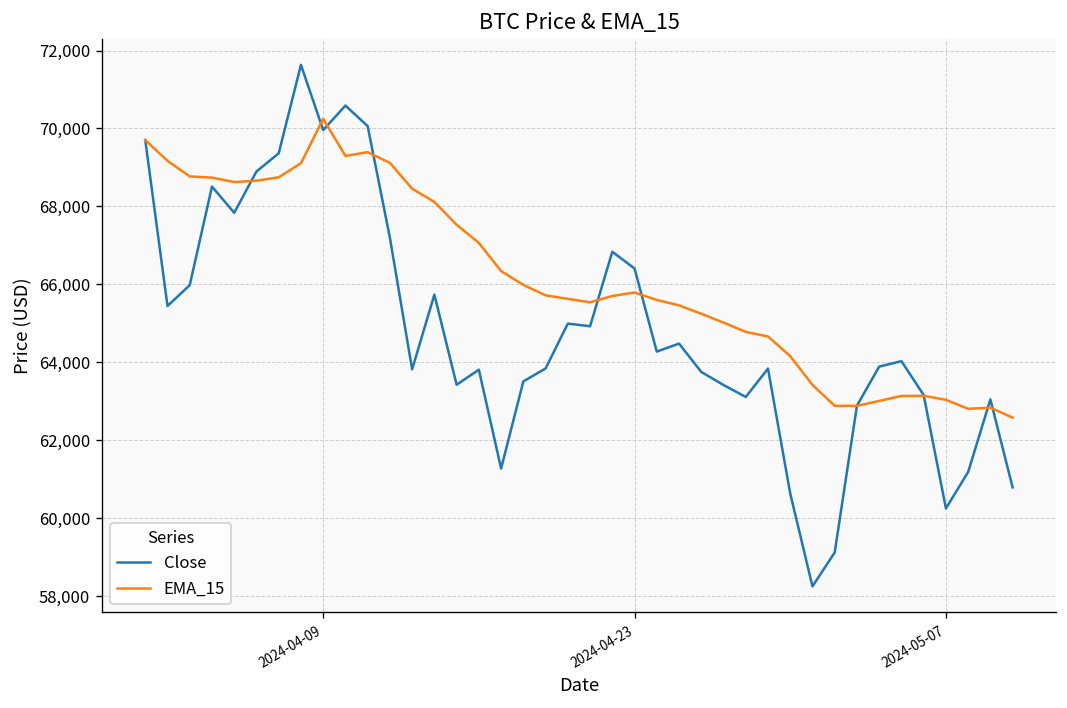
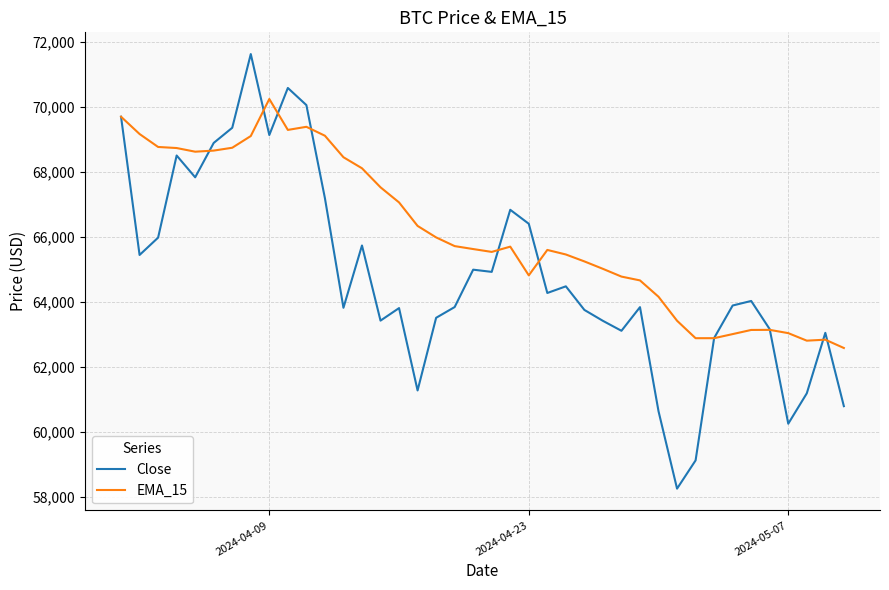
Close, 2024-04-09: 70,000 -> 69,100
EMA_15, 2024-04-23: 65,800 -> 64,800
